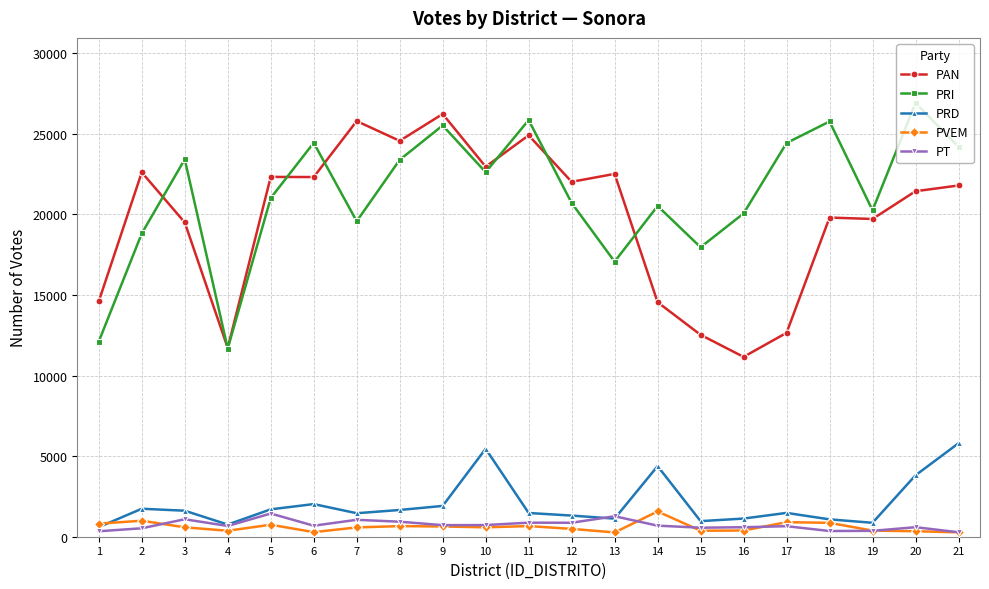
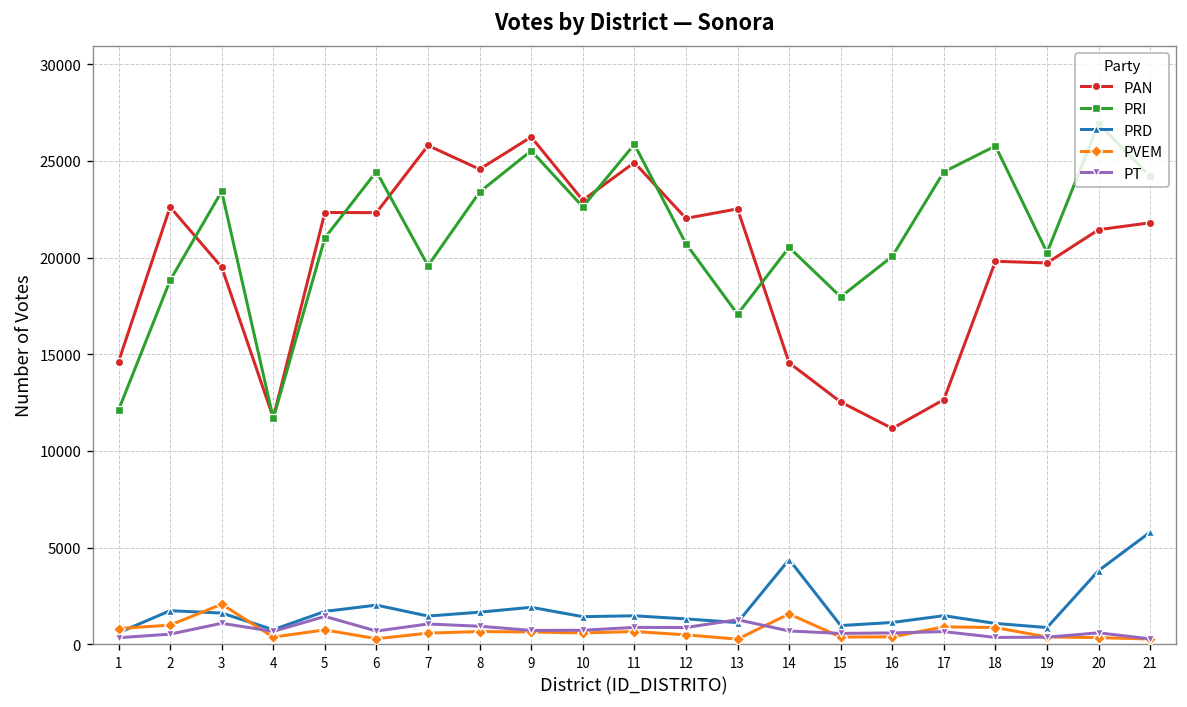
PVEM, 3: 600 -> 2100
PRD, 10: 5500 -> 1400
